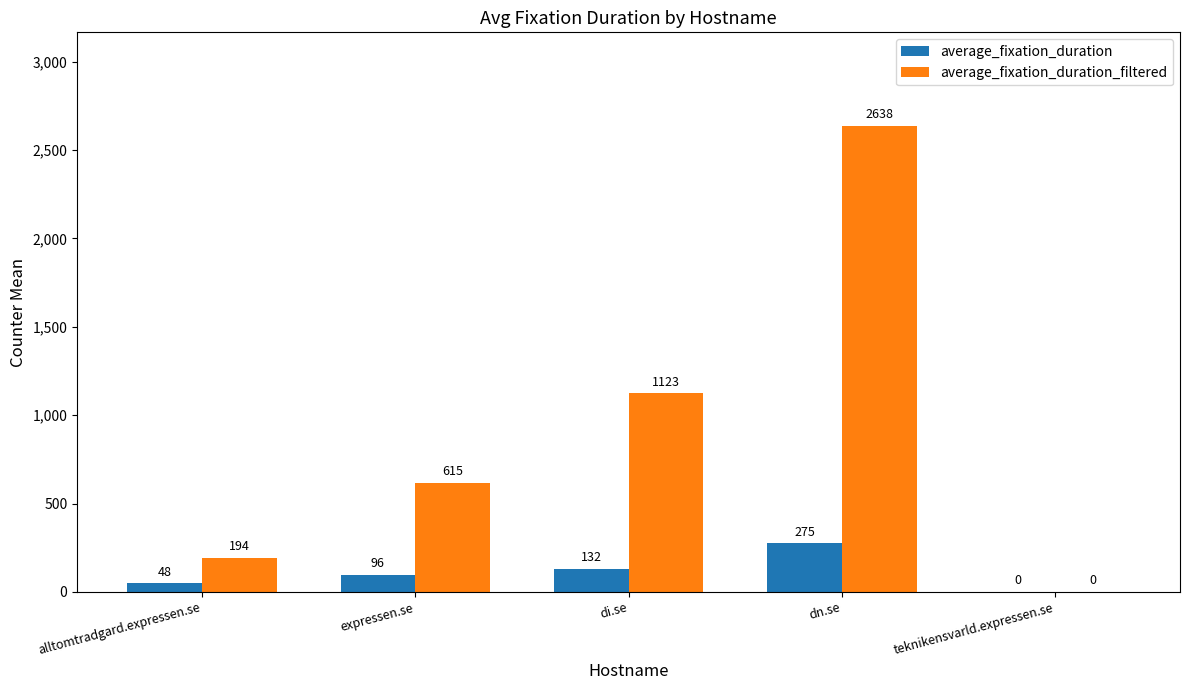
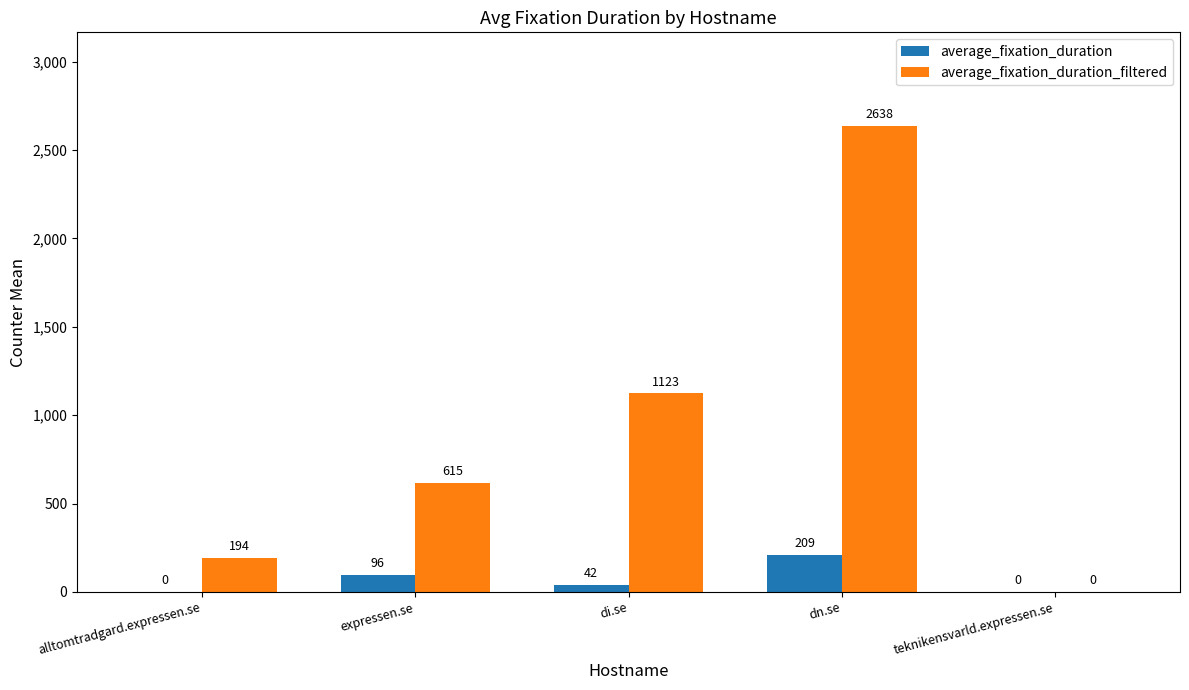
average_fixation_duration, alltomtradgard.expressen.se: 48 -> 0
average_fixation_duration, di.se: 132 -> 42
average_fixation_duration, dn.se: 275 -> 209
